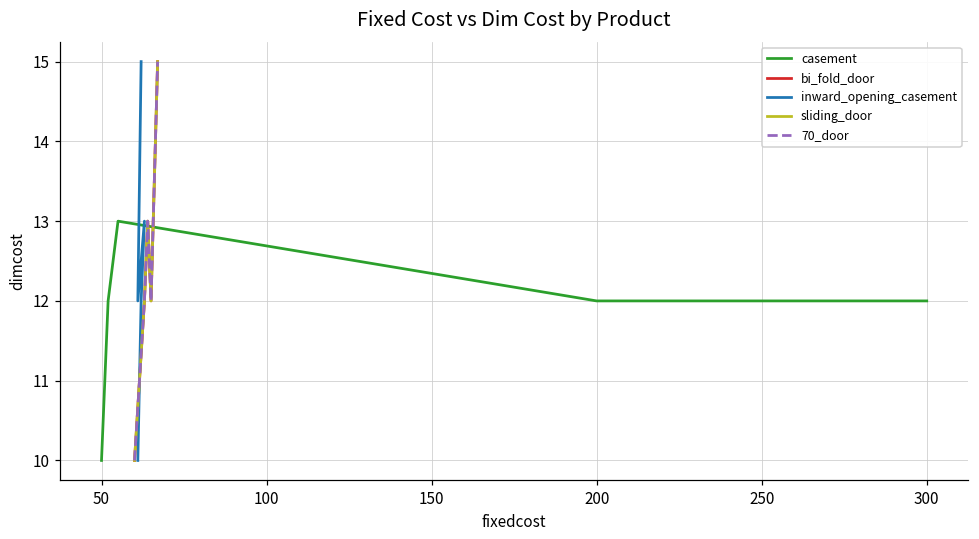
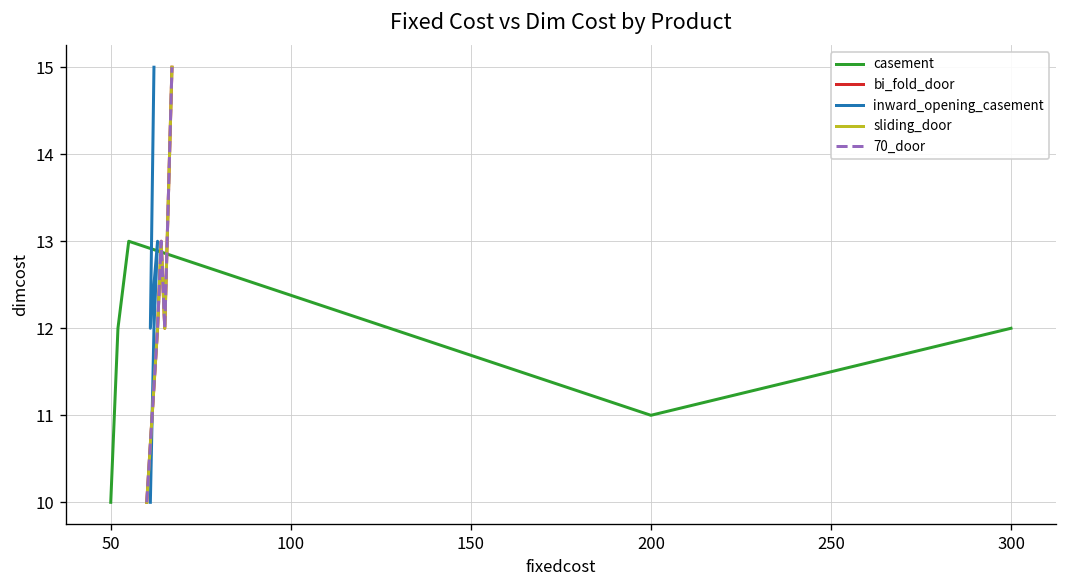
casement, 200: 12 -> 11
